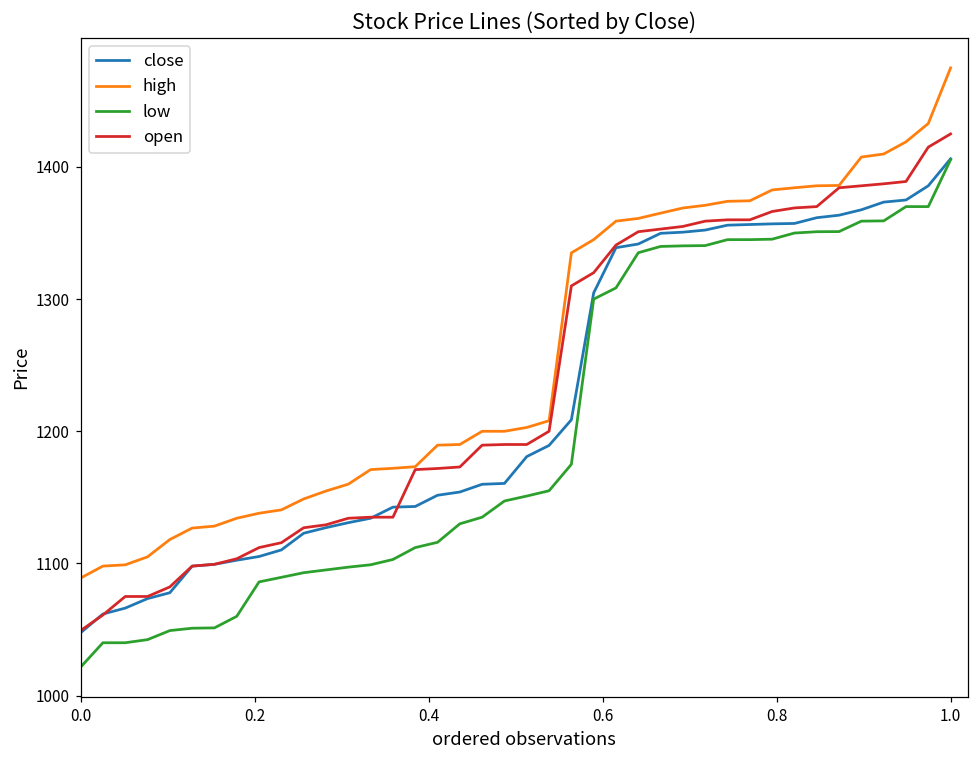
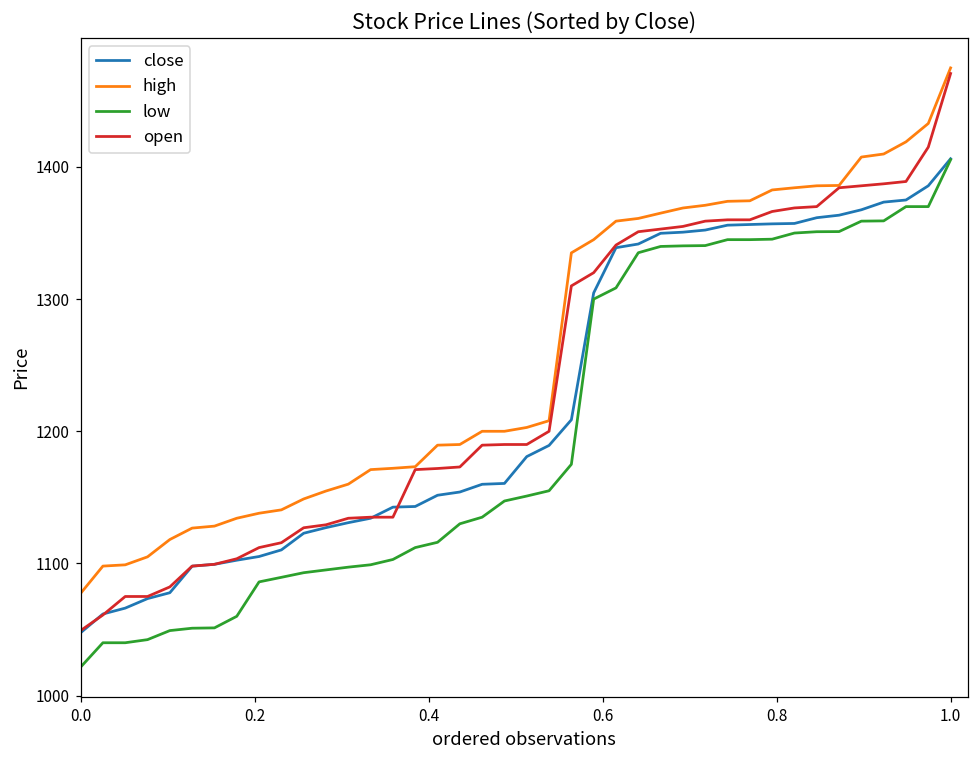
high, 0.0: 1089 -> 1077
open, 1.0: 1425 -> 1471
